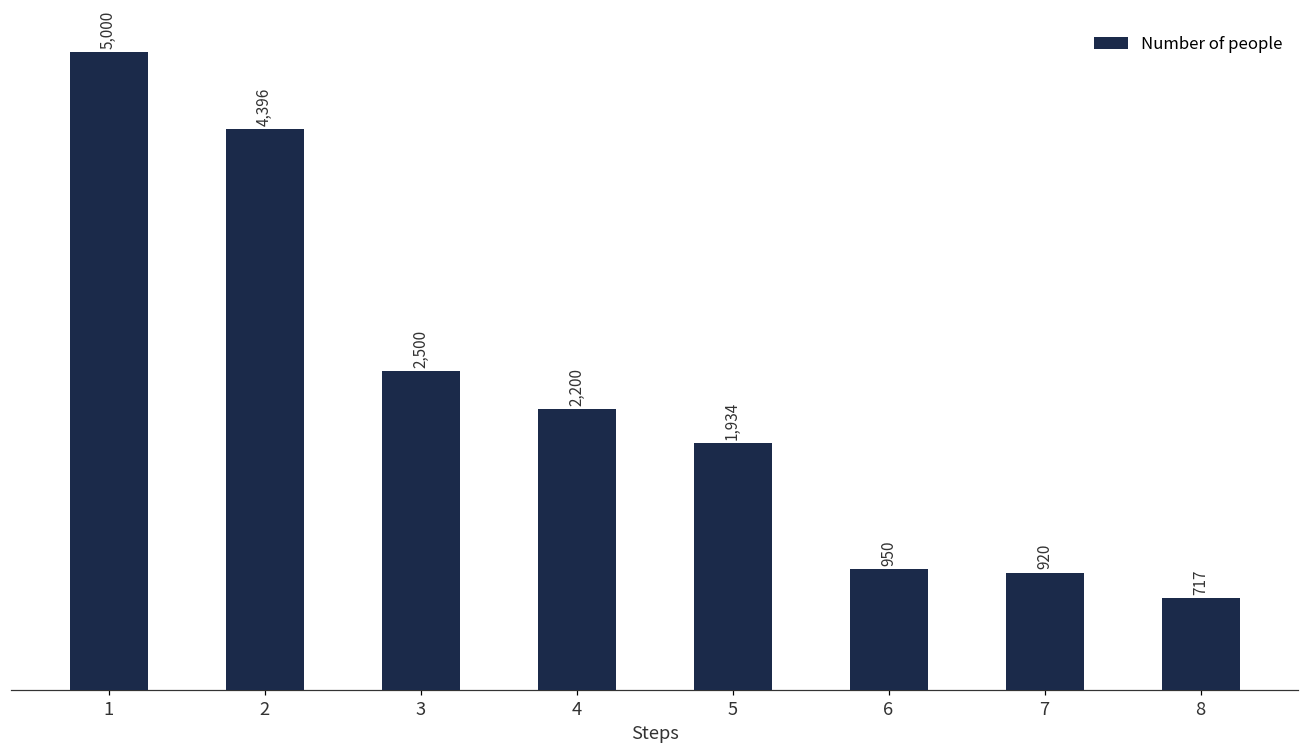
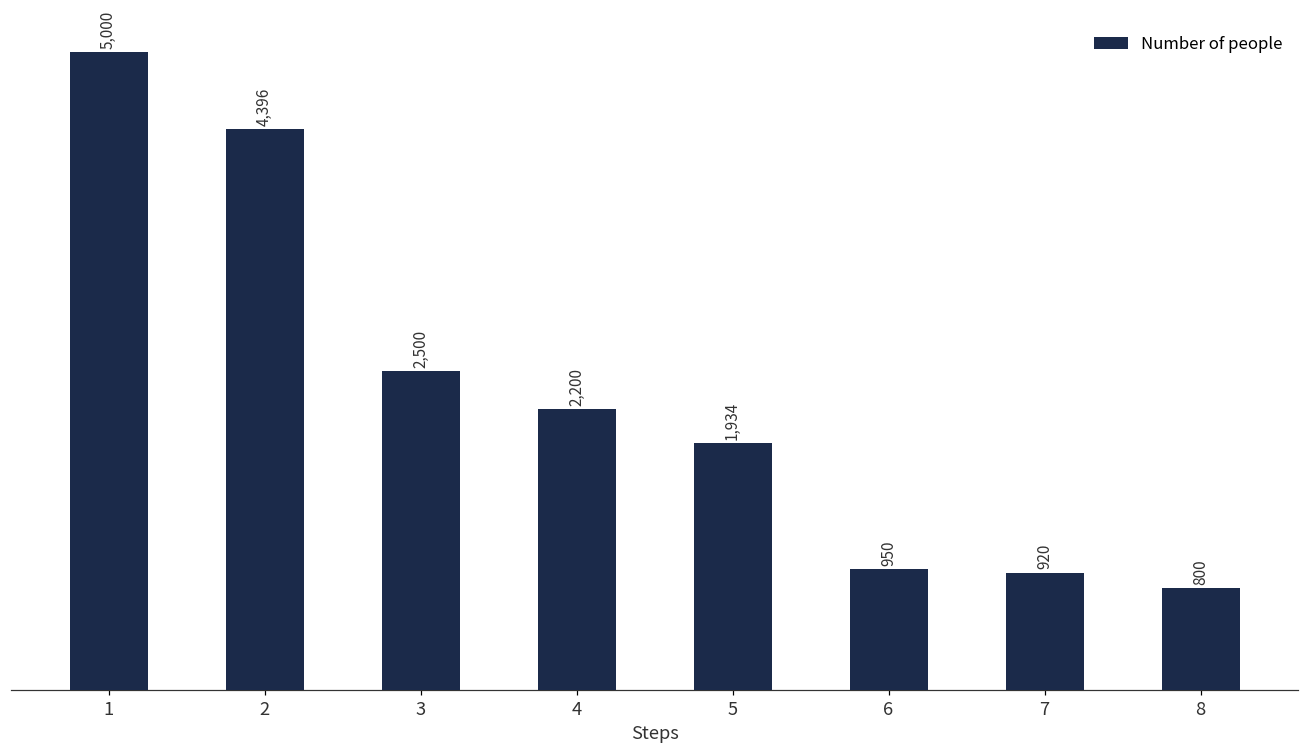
8: 717 -> 800
